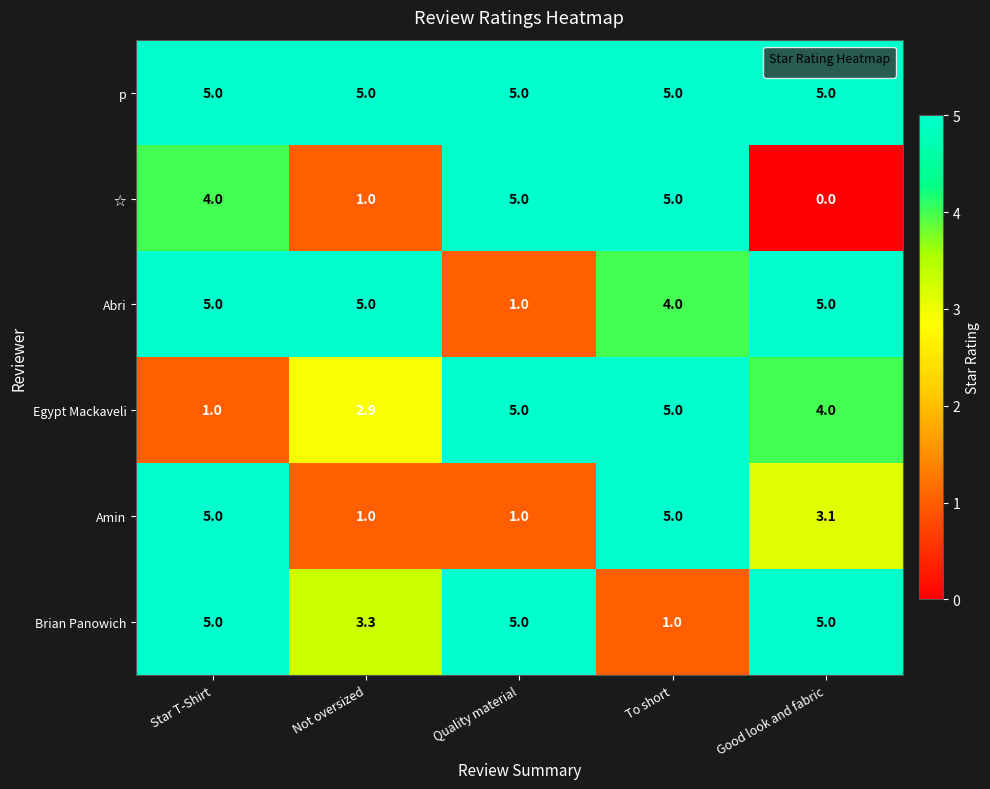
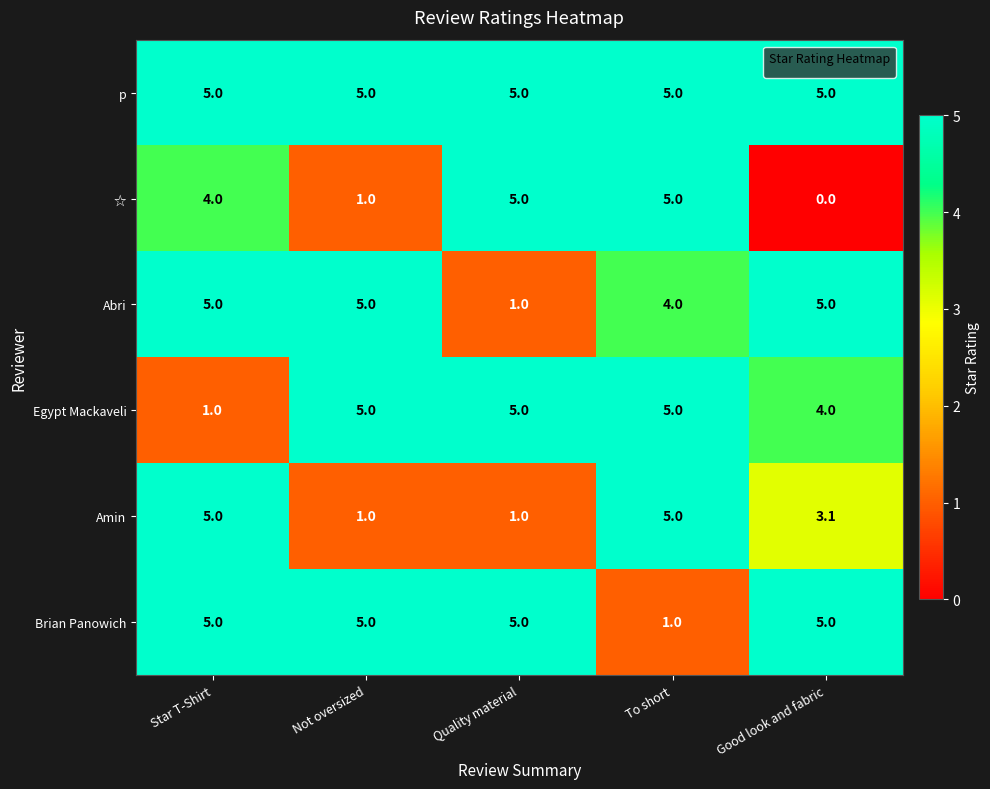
Egypt Mackaveli, Not oversized: 2.9 -> 5.0
Brian Panowich, Not oversized: 3.3 -> 5.0
